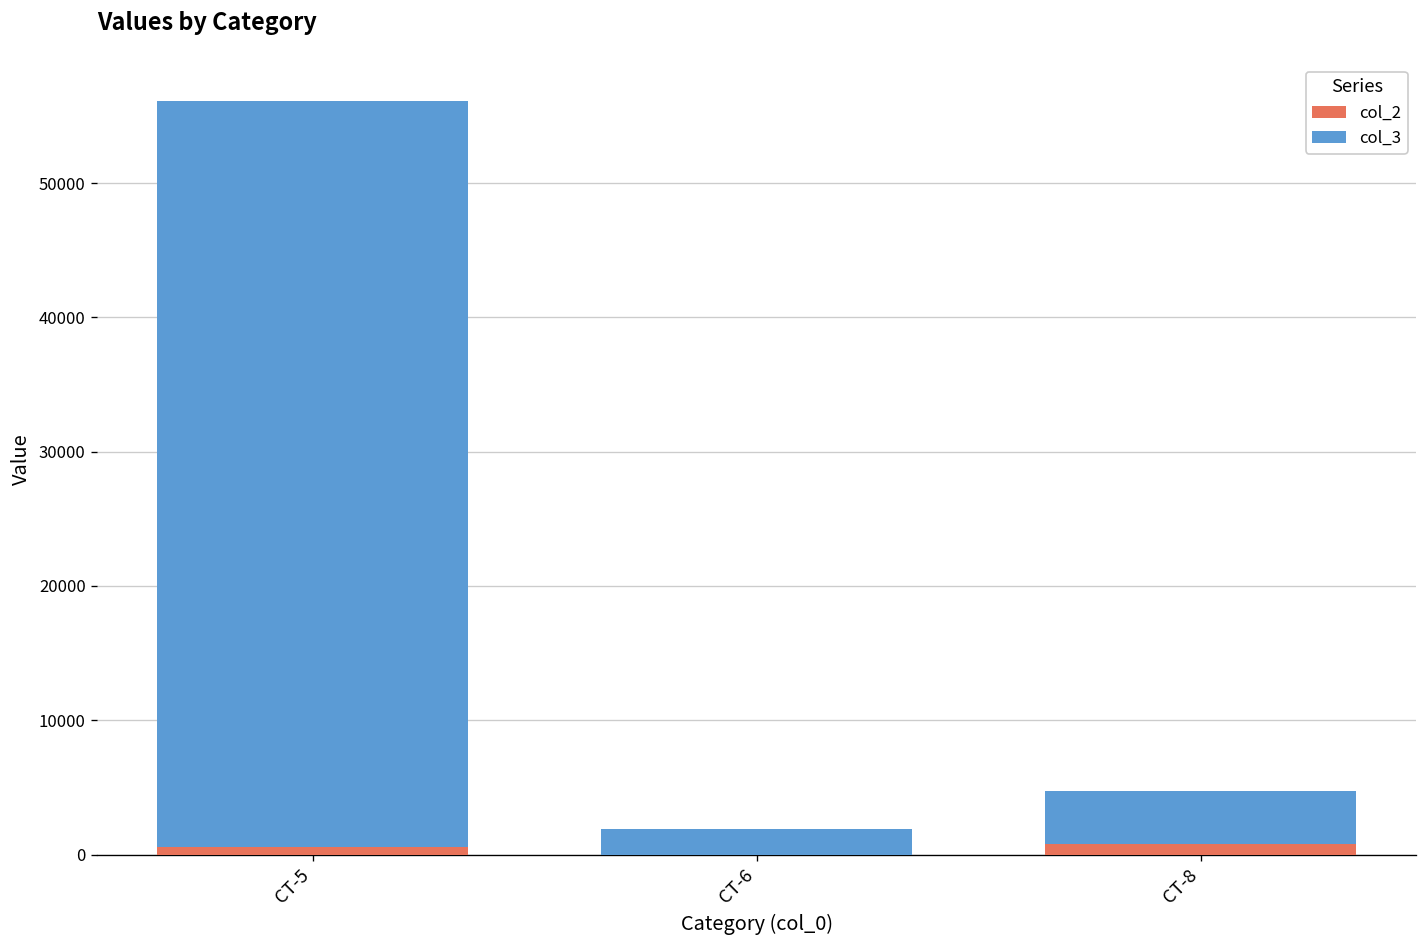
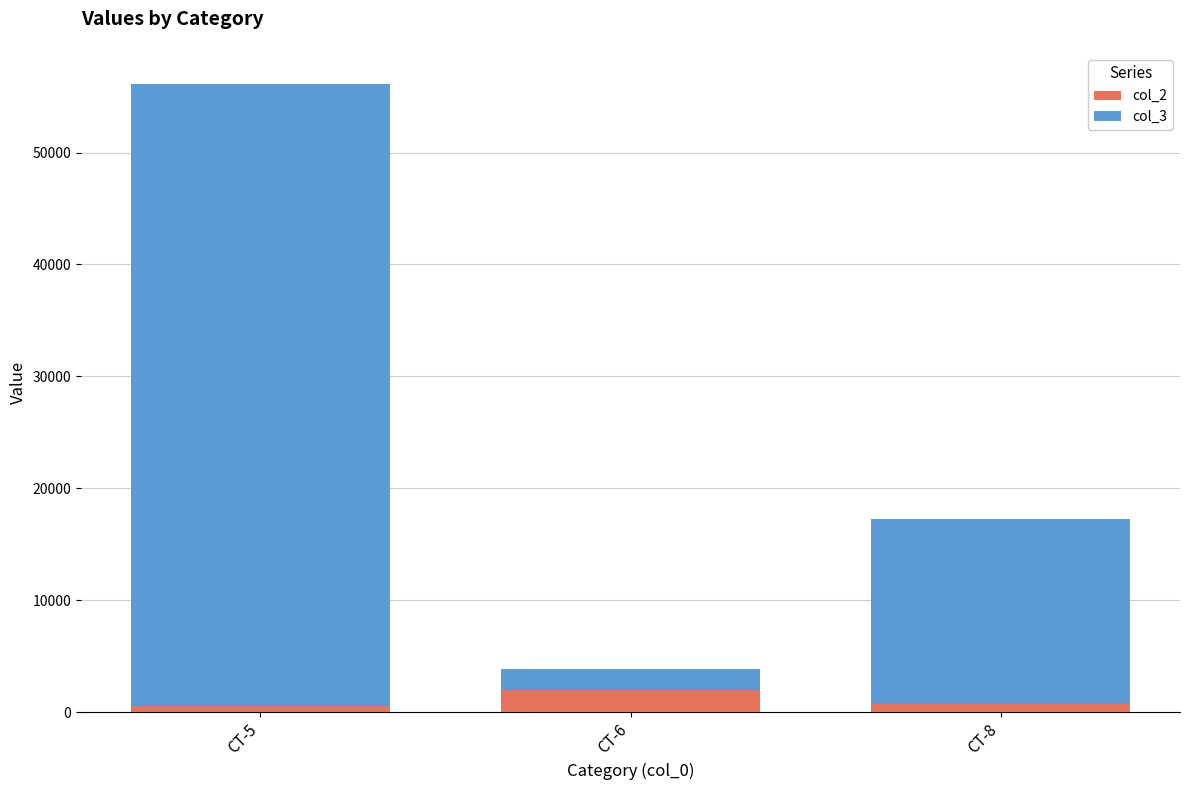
col_2, CT-6: 0 -> 2000
col_3, CT-8: 4000 -> 16500
